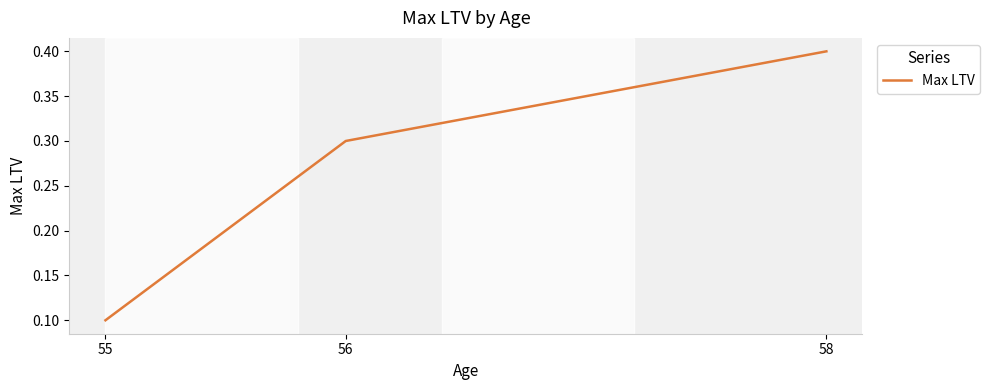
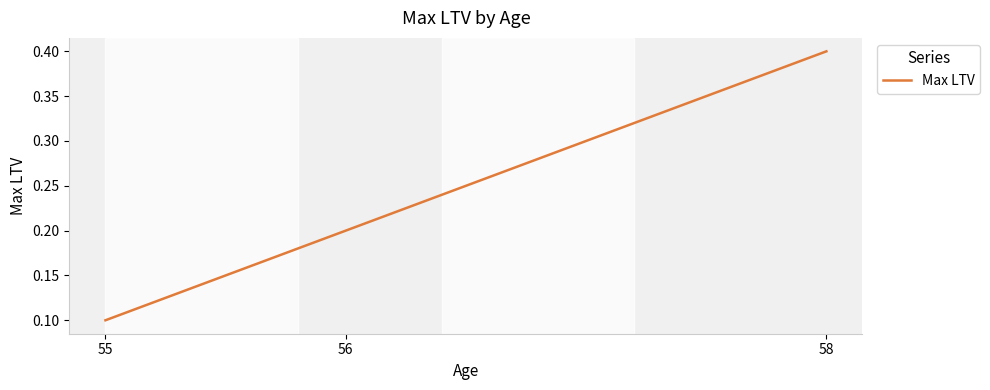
56: 0.3 -> 0.2
